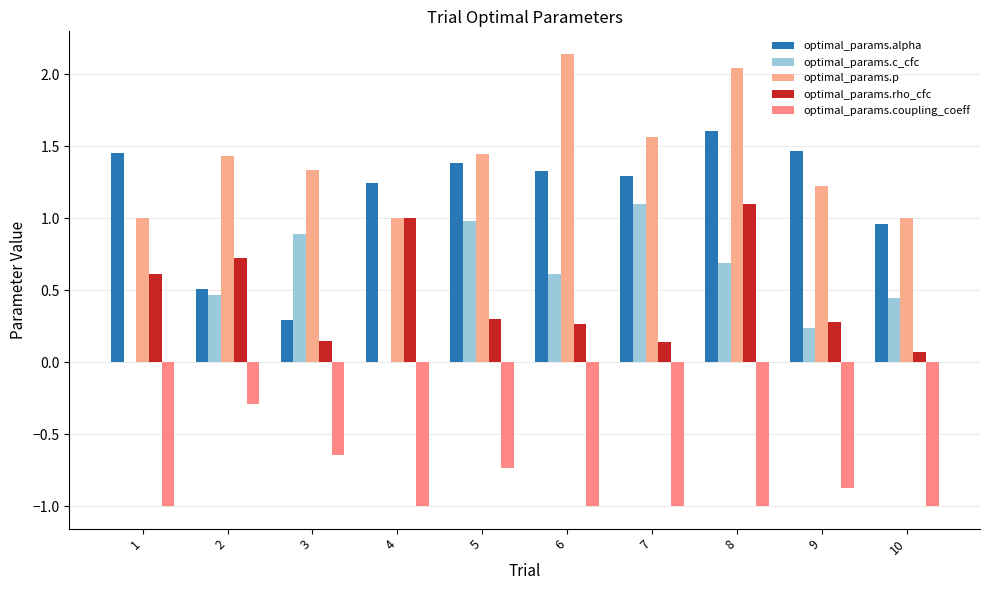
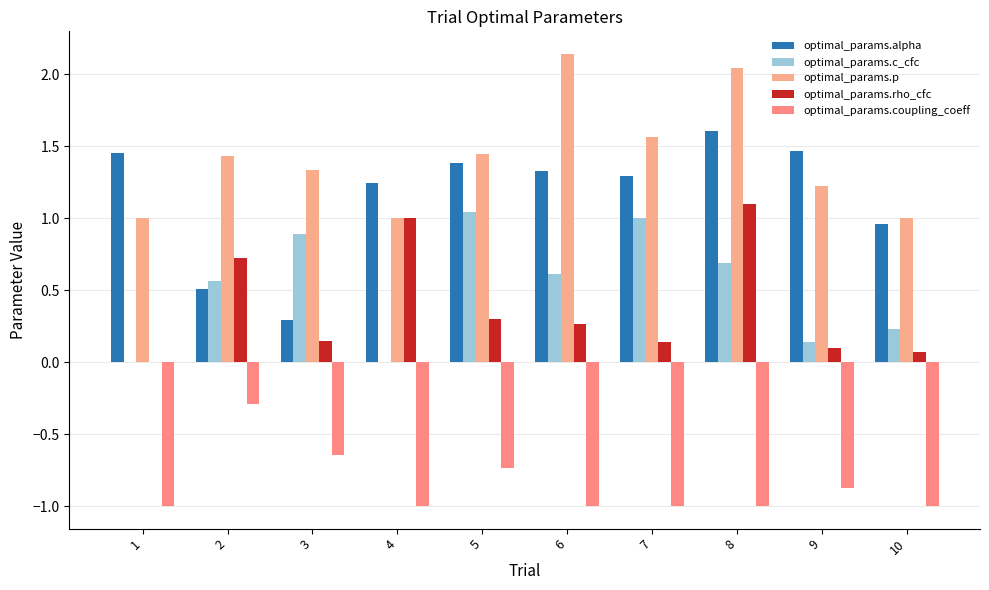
optimal_params.rho_cfc, 1: 0.61 -> 0.00
optimal_params.c_cfc, 2: 0.47 -> 0.56
optimal_params.c_cfc, 5: 0.98 -> 1.04
optimal_params.c_cfc, 7: 1.1 -> 1.0
optimal_params.c_cfc, 9: 0.23 -> 0.14
optimal_params.rho_cfc, 9: 0.28 -> 0.10
optimal_params.c_cfc, 10: 0.44 -> 0.23
